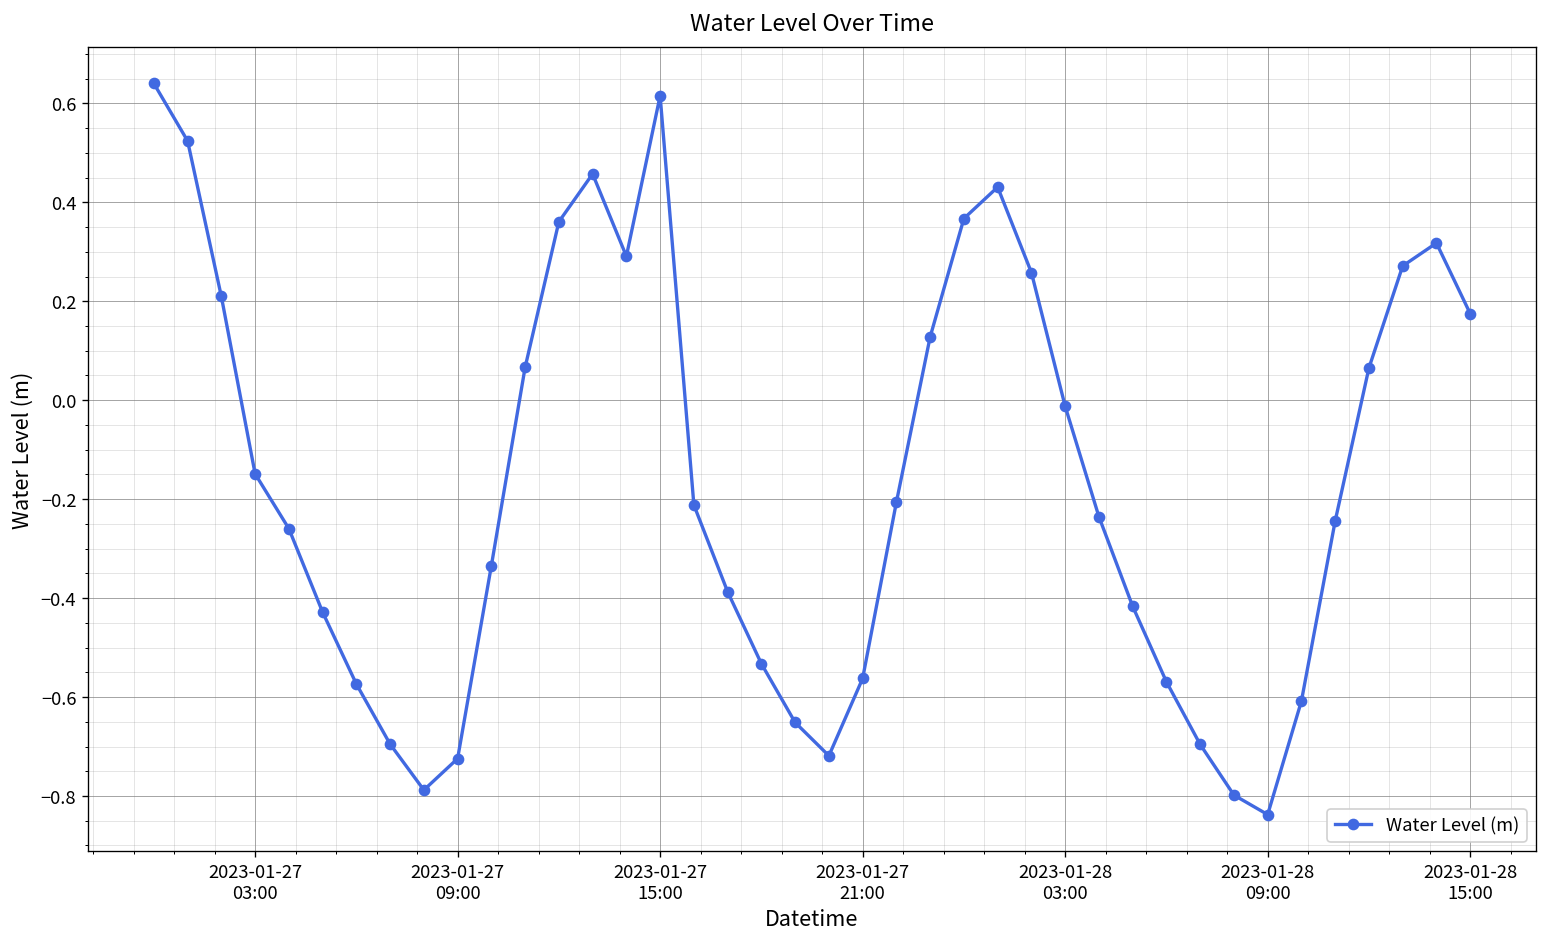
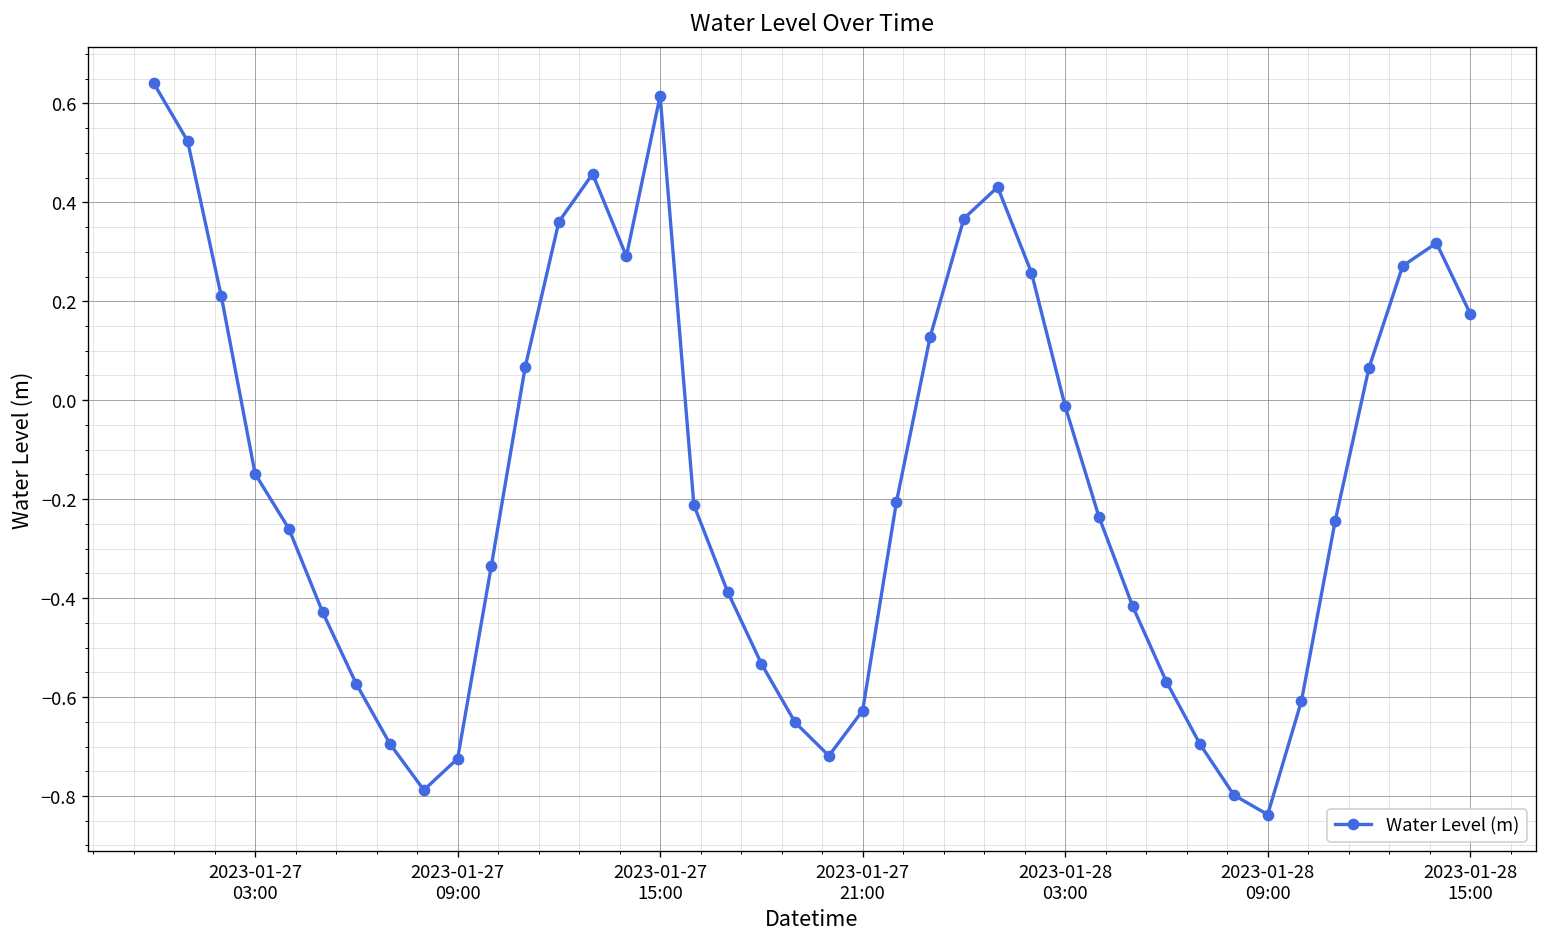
2023-01-27 21:00: -0.56 -> -0.63
